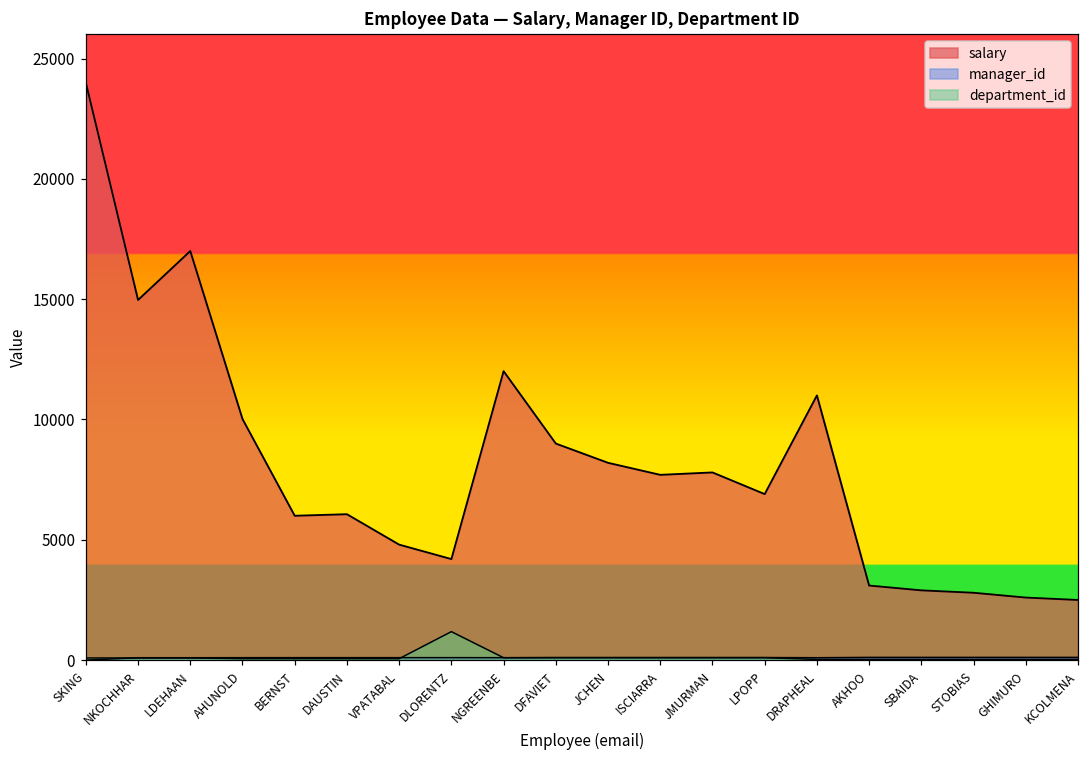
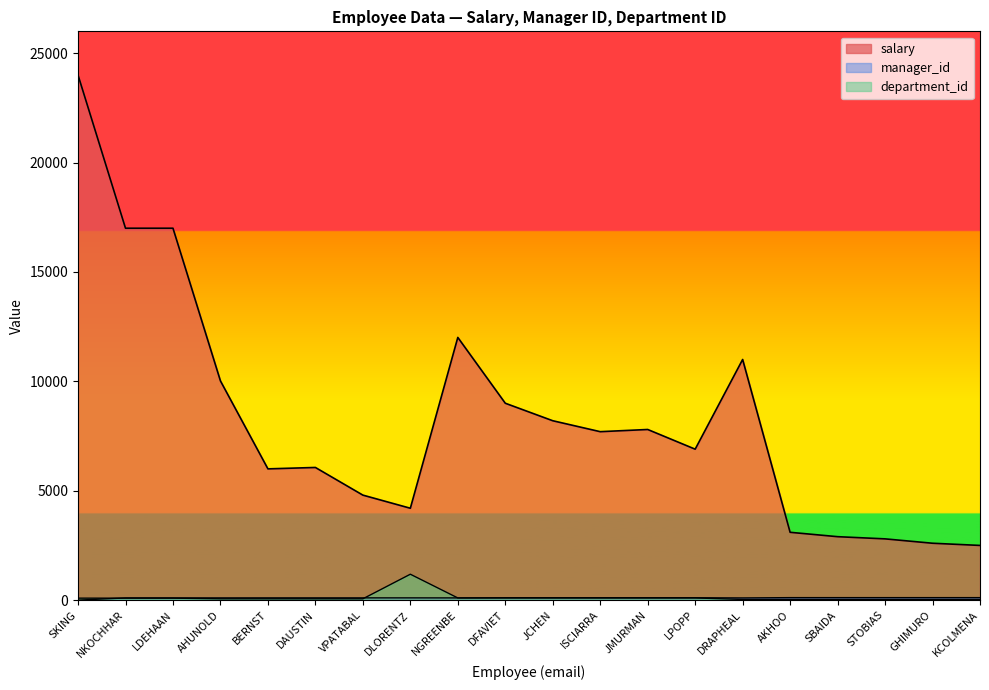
salary, NKOCHHAR: 15000 -> 17000
